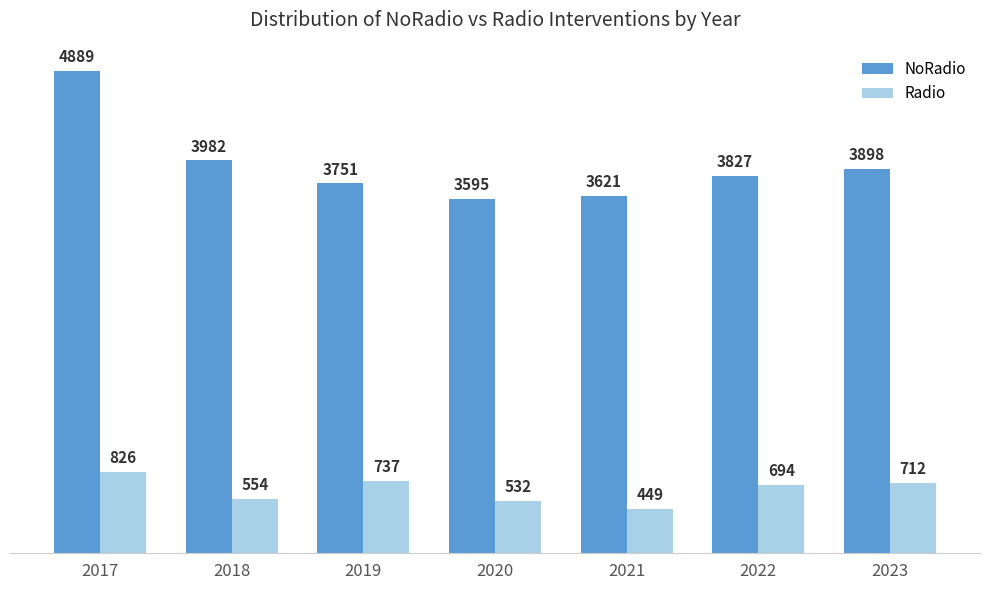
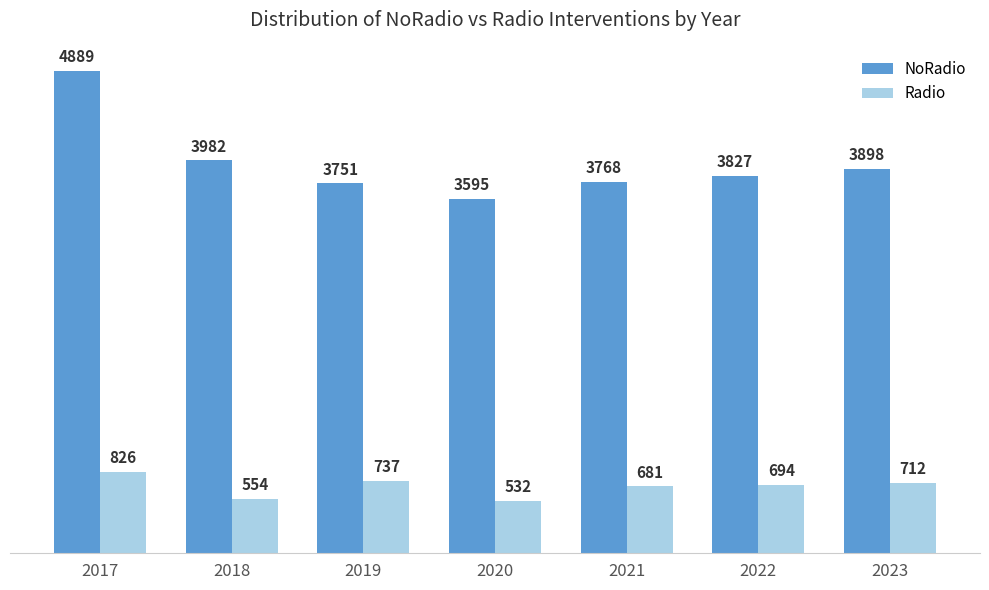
NoRadio, 2021: 3621 -> 3768
Radio, 2021: 449 -> 681
